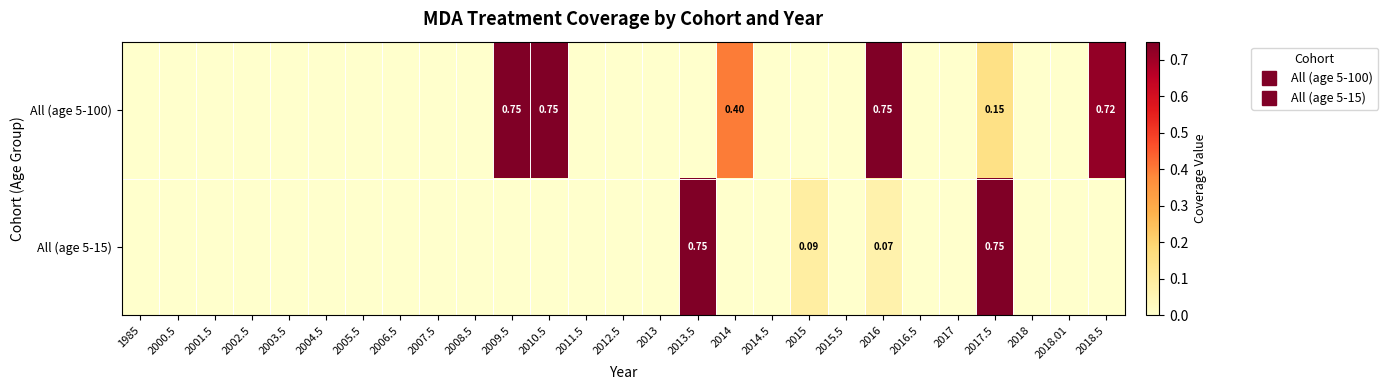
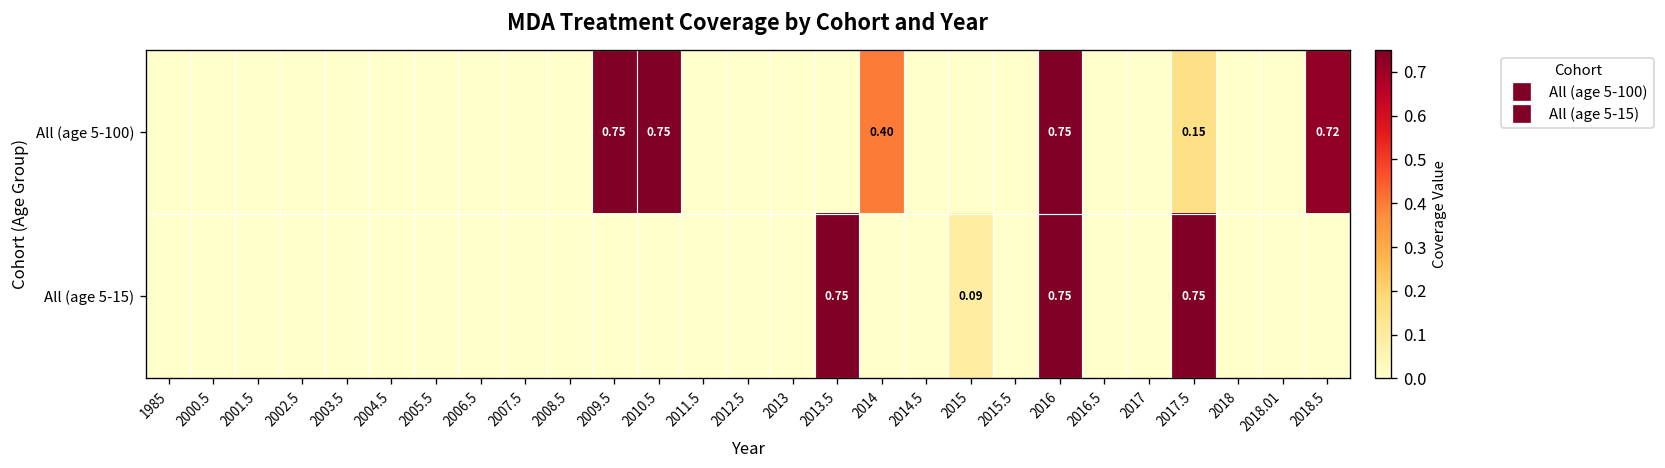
All (age 5-15), 2016: 0.07 -> 0.75
